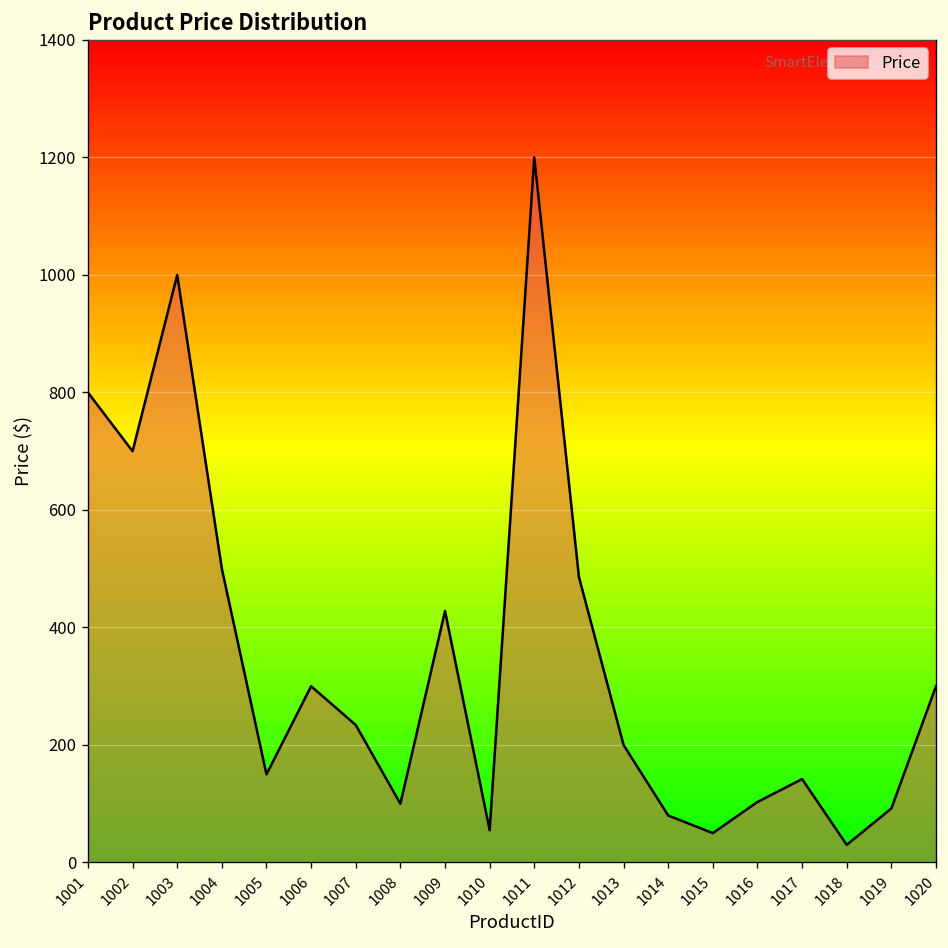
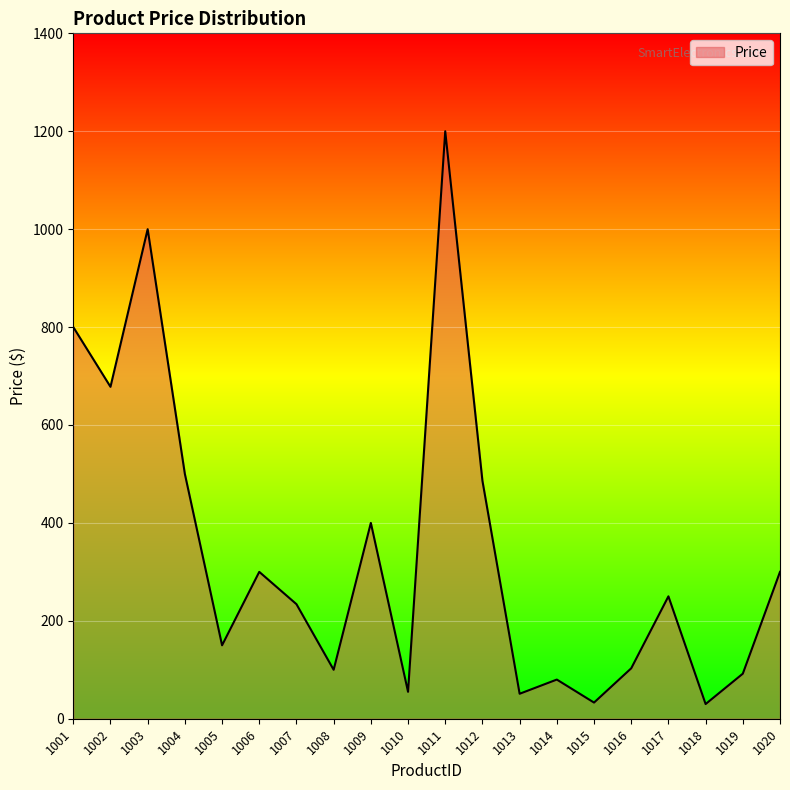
1002: 700 -> 680
1009: 430 -> 400
1013: 200 -> 50
1015: 50 -> 30
1017: 140 -> 250
